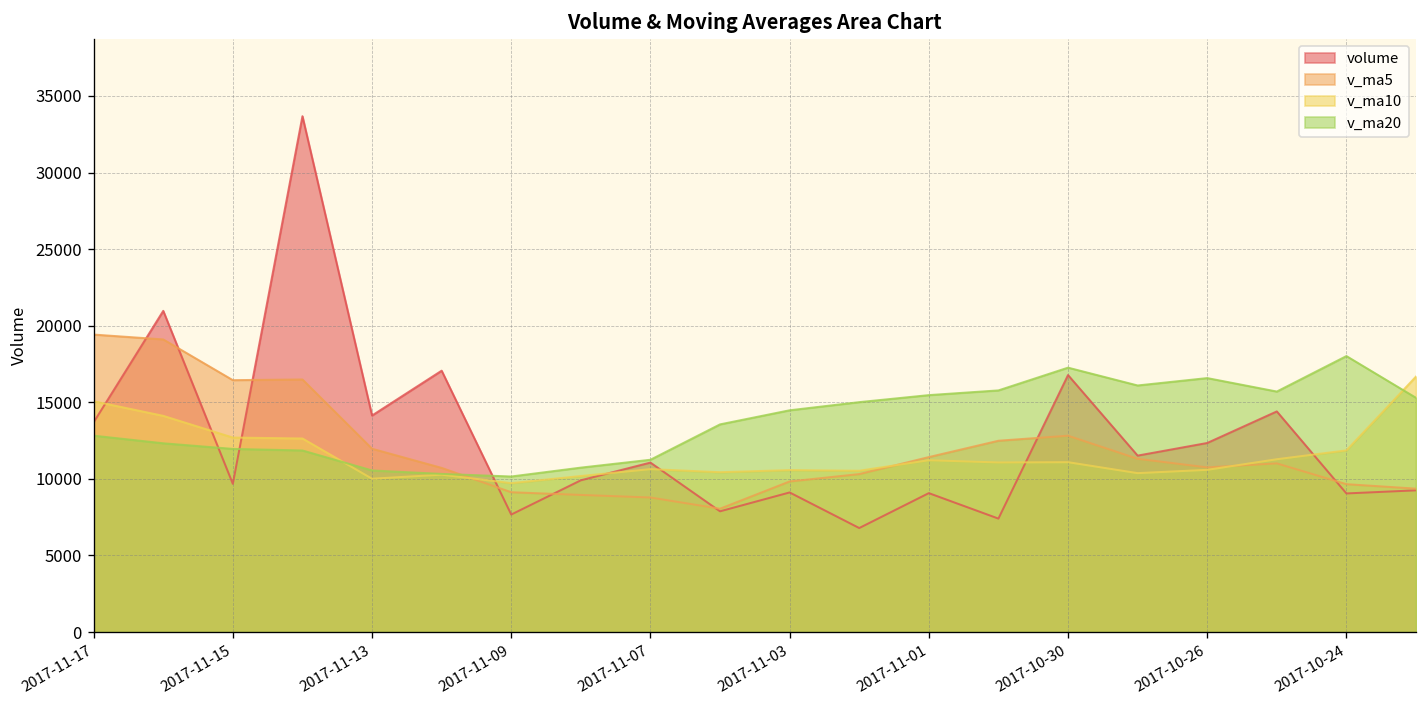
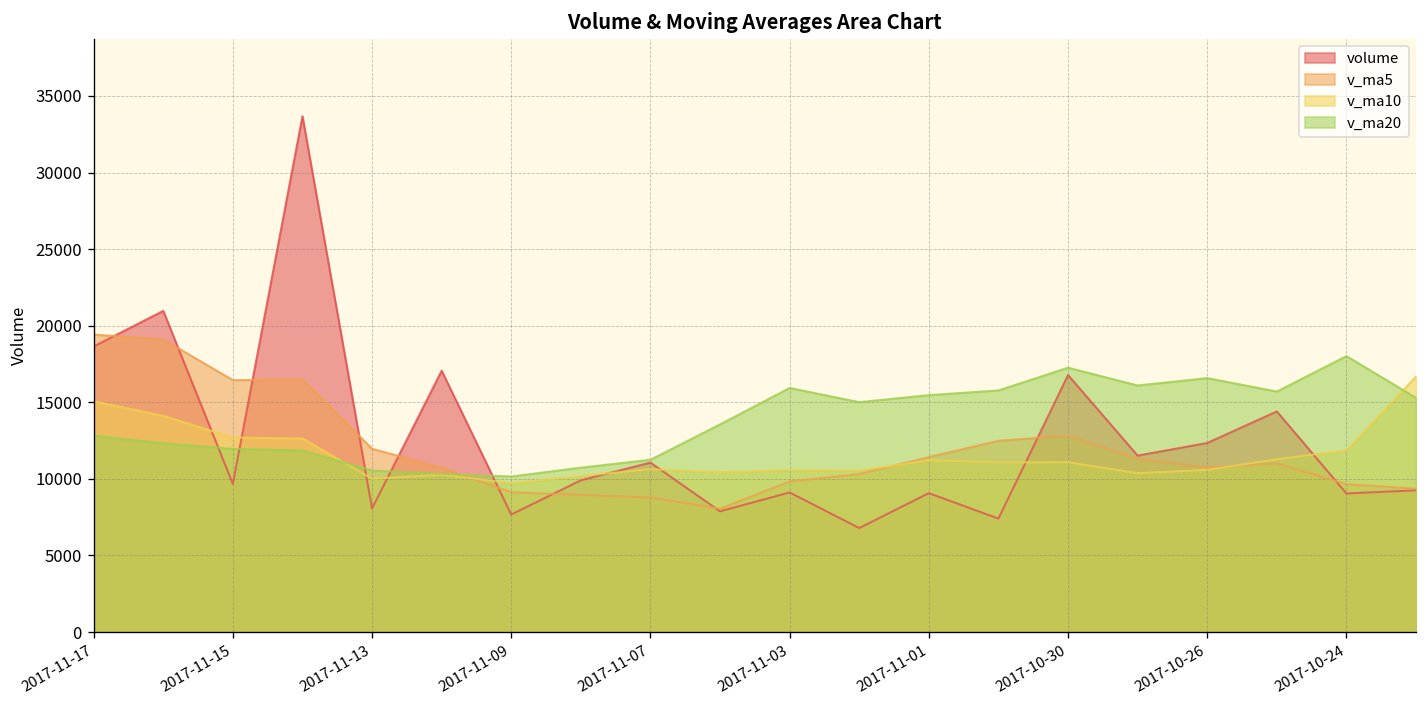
volume, 2017-11-17: 13700 -> 18600
volume, 2017-11-13: 14100 -> 8100
v_ma20, 2017-11-03: 14500 -> 15900
